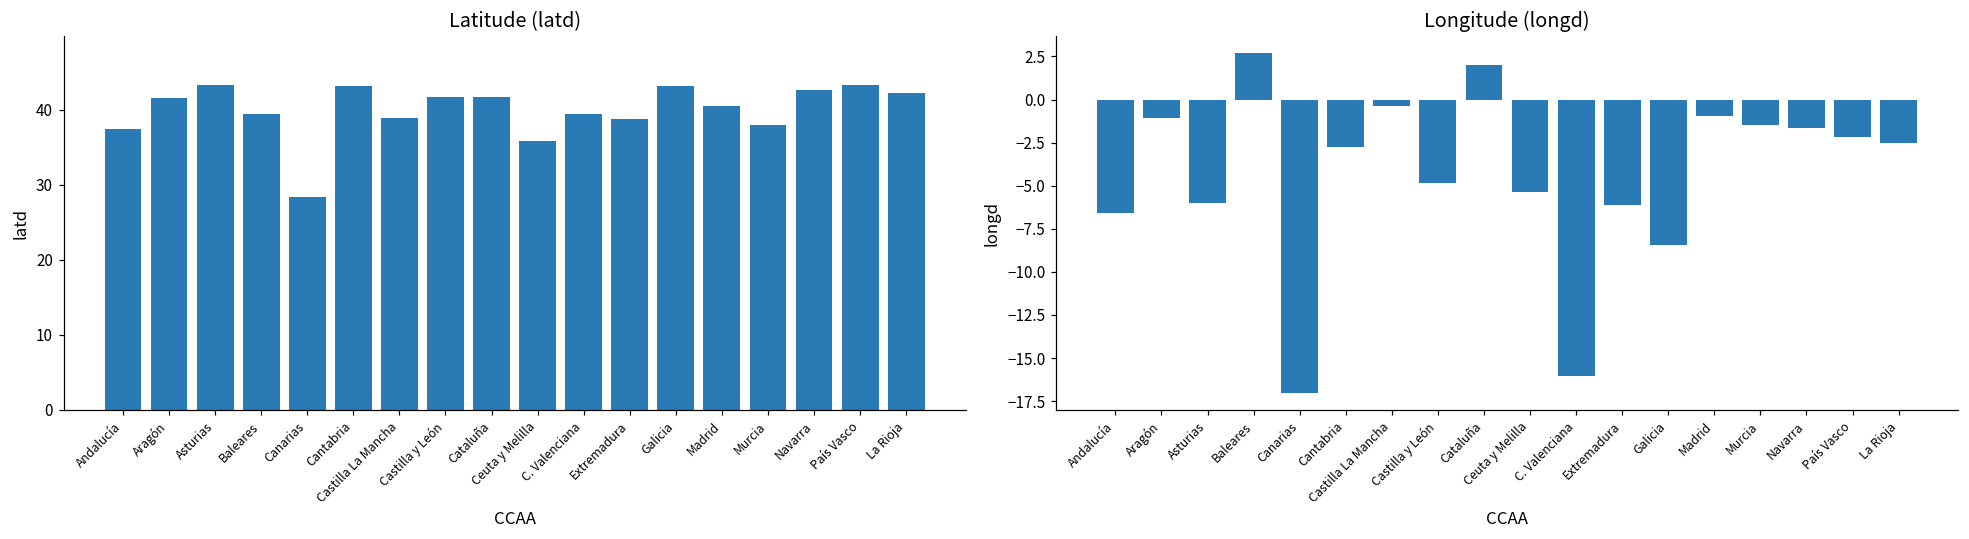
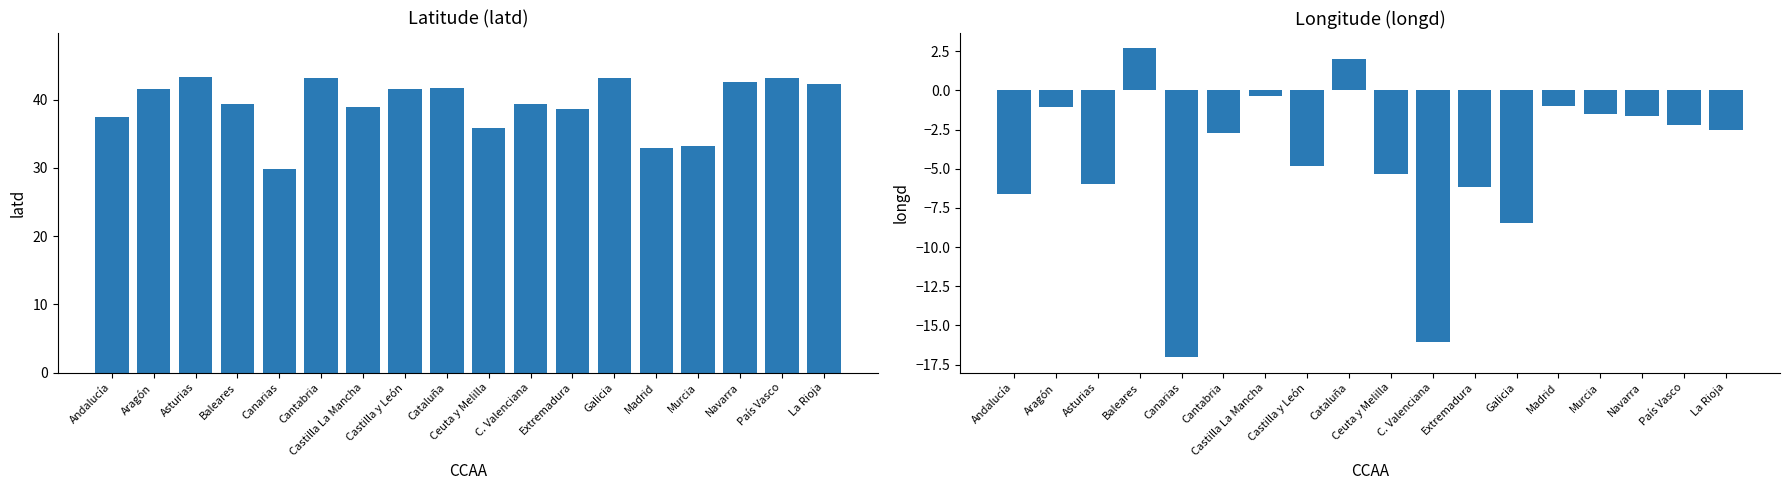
Latitude (latd), Canarias: 28 -> 30
Latitude (latd), Madrid: 40 -> 33
Latitude (latd), Murcia: 38 -> 33
